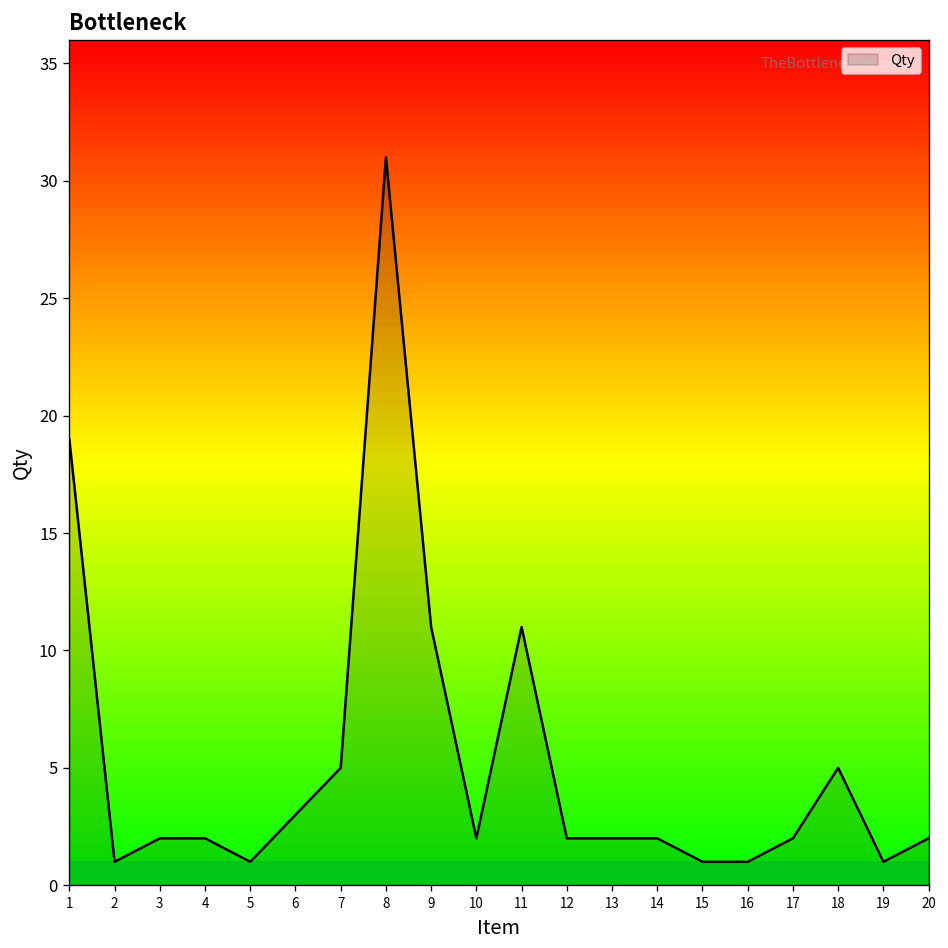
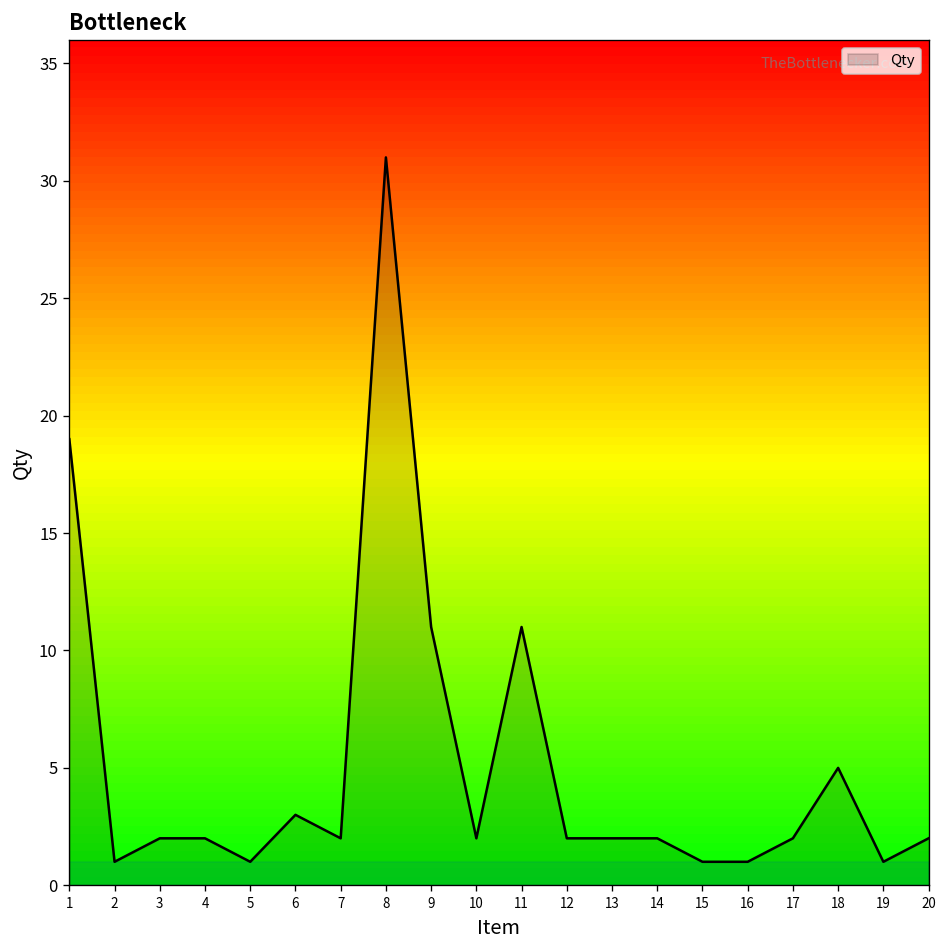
7: 5 -> 2
